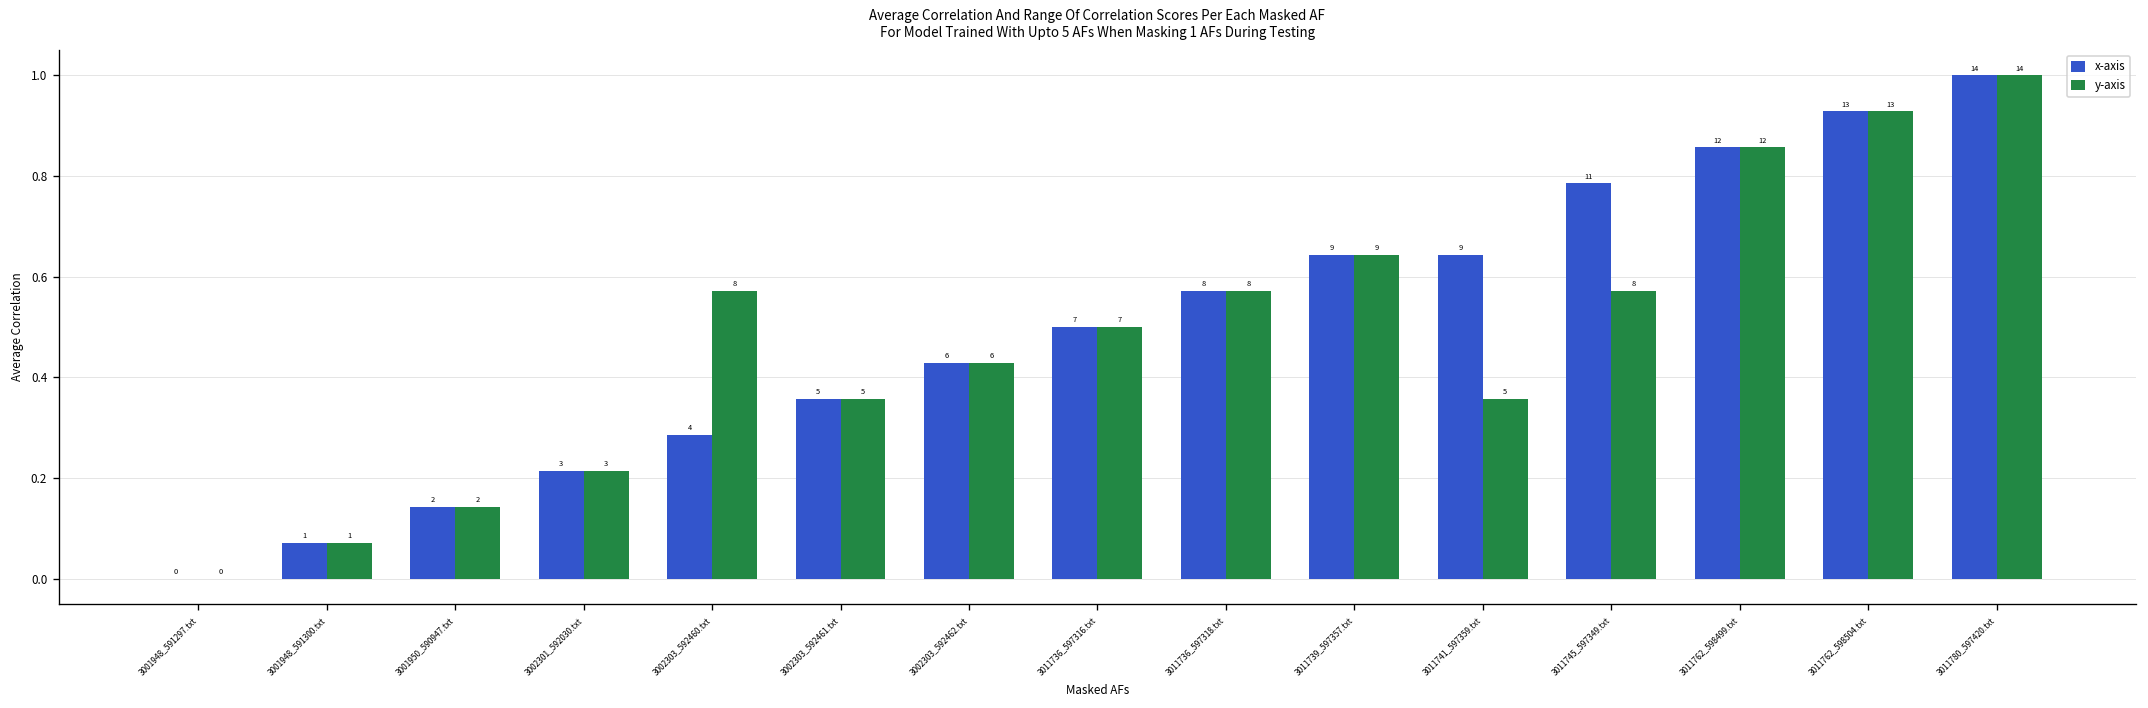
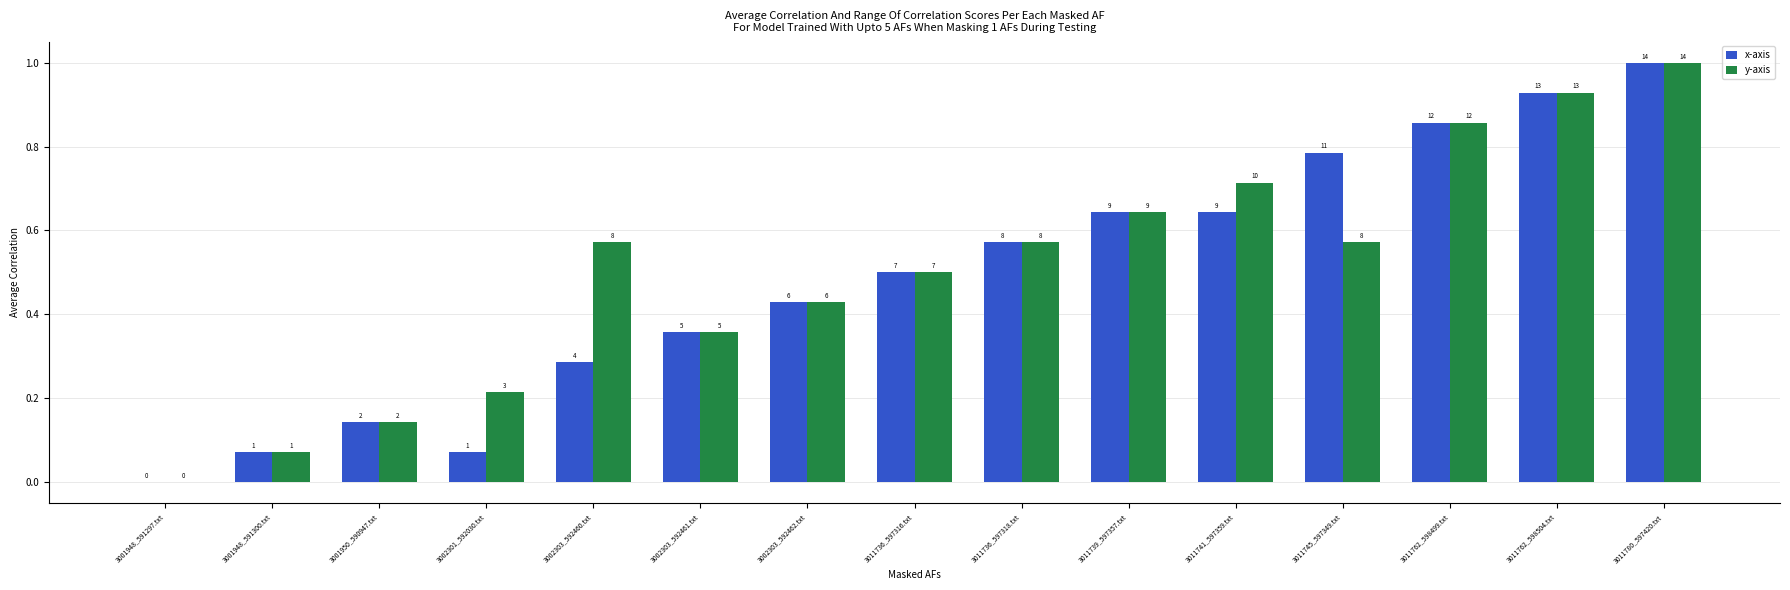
x-axis, 3002301_592030.txt: 3 -> 1
y-axis, 3011741_597359.txt: 5 -> 10
